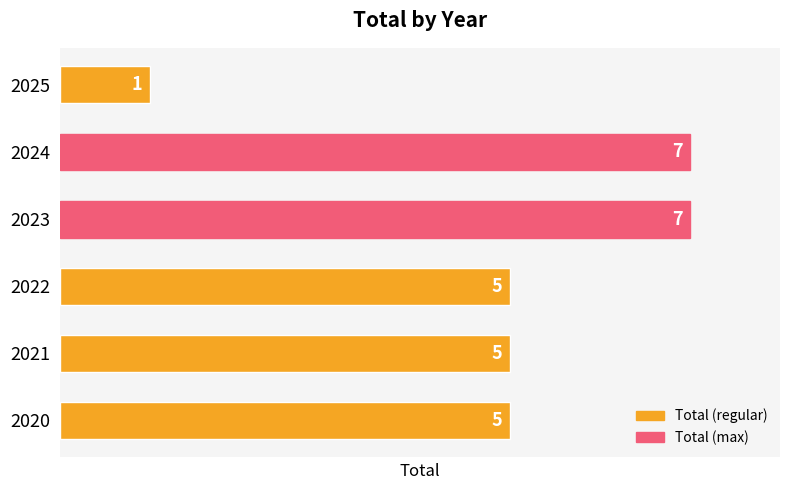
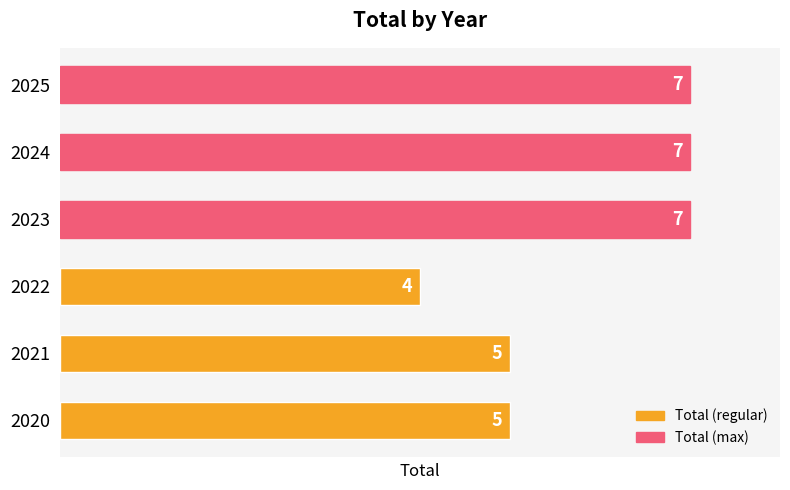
2025: 1 -> 7
2022: 5 -> 4
